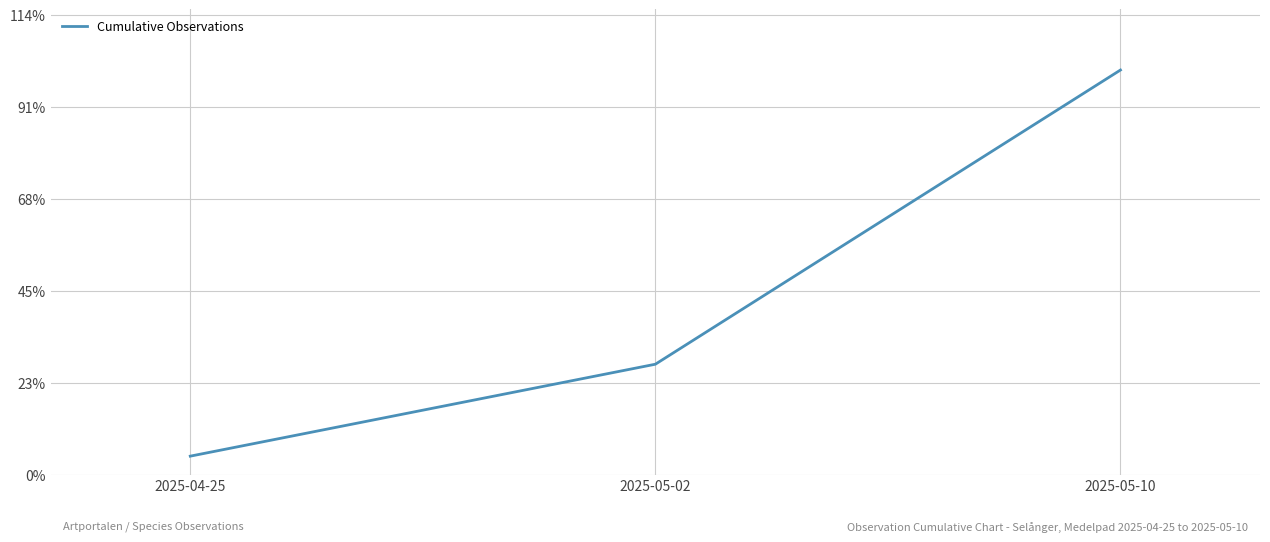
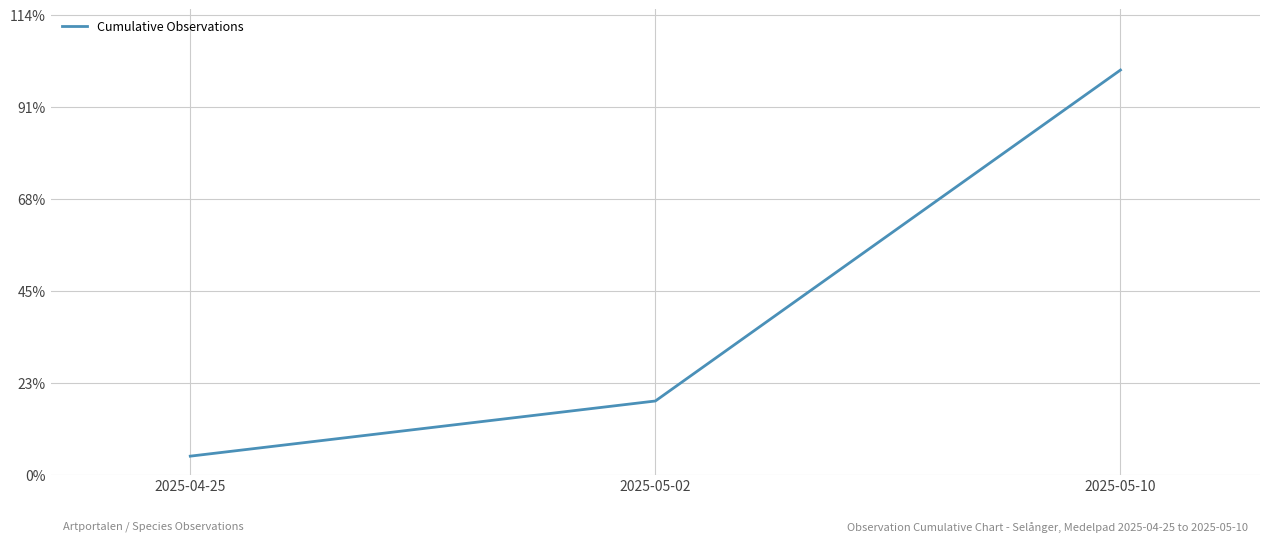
2025-05-02: 27% -> 18%
